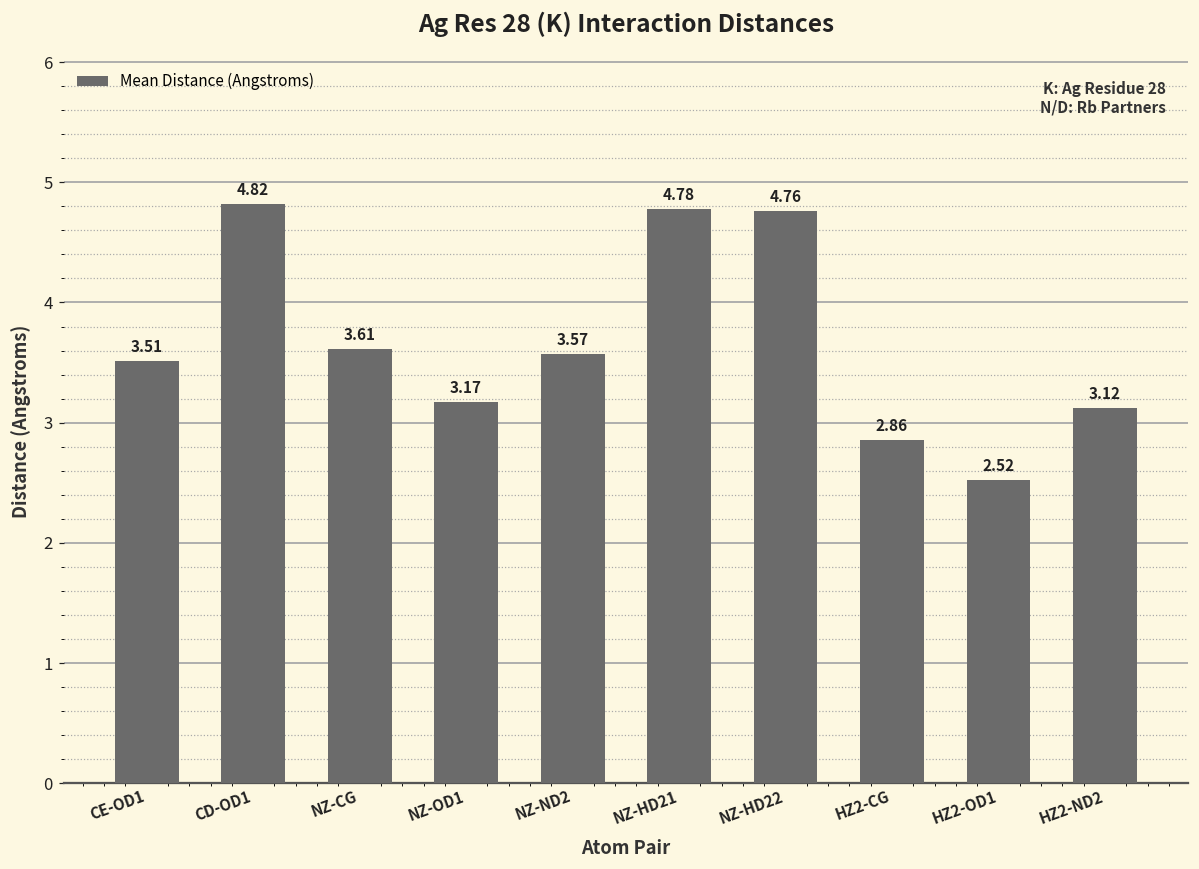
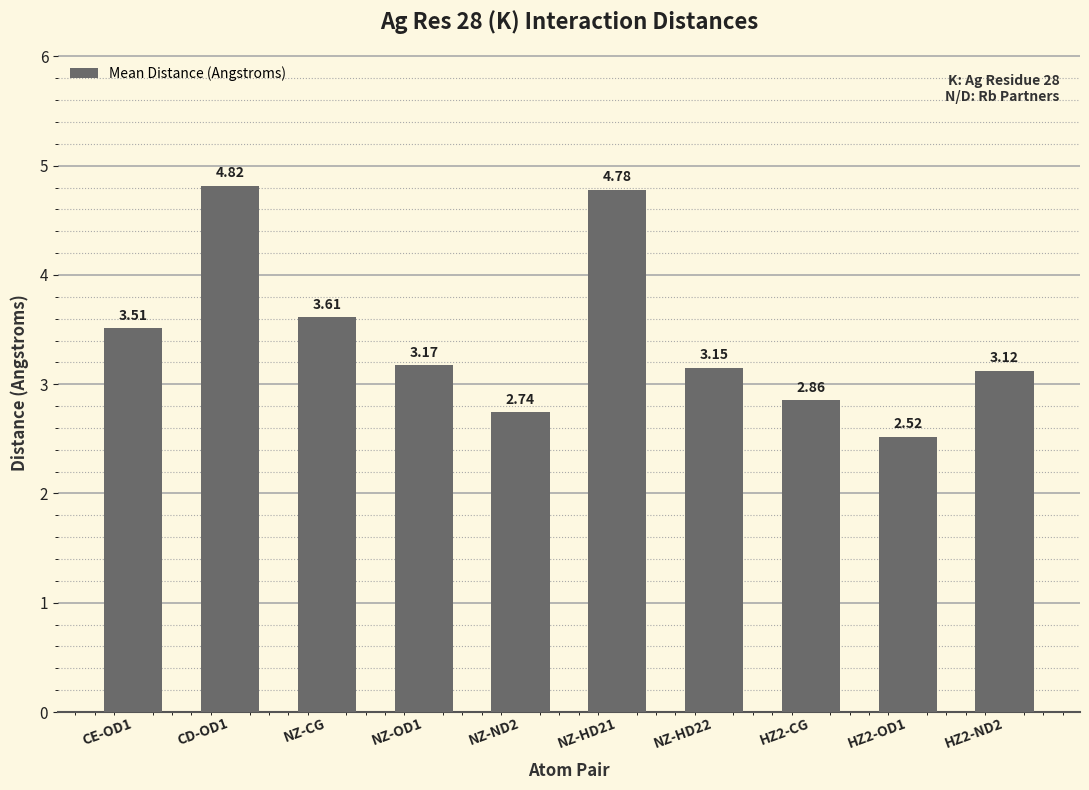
NZ-ND2: 3.57 -> 2.74
NZ-HD22: 4.76 -> 3.15
